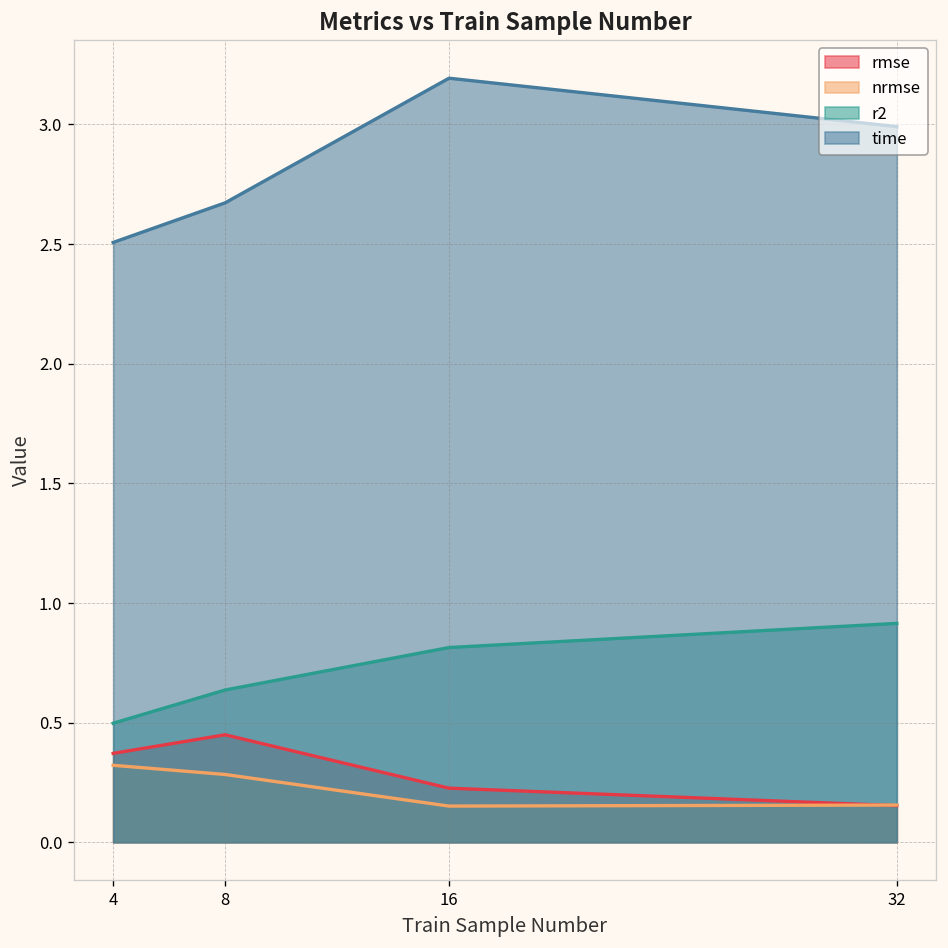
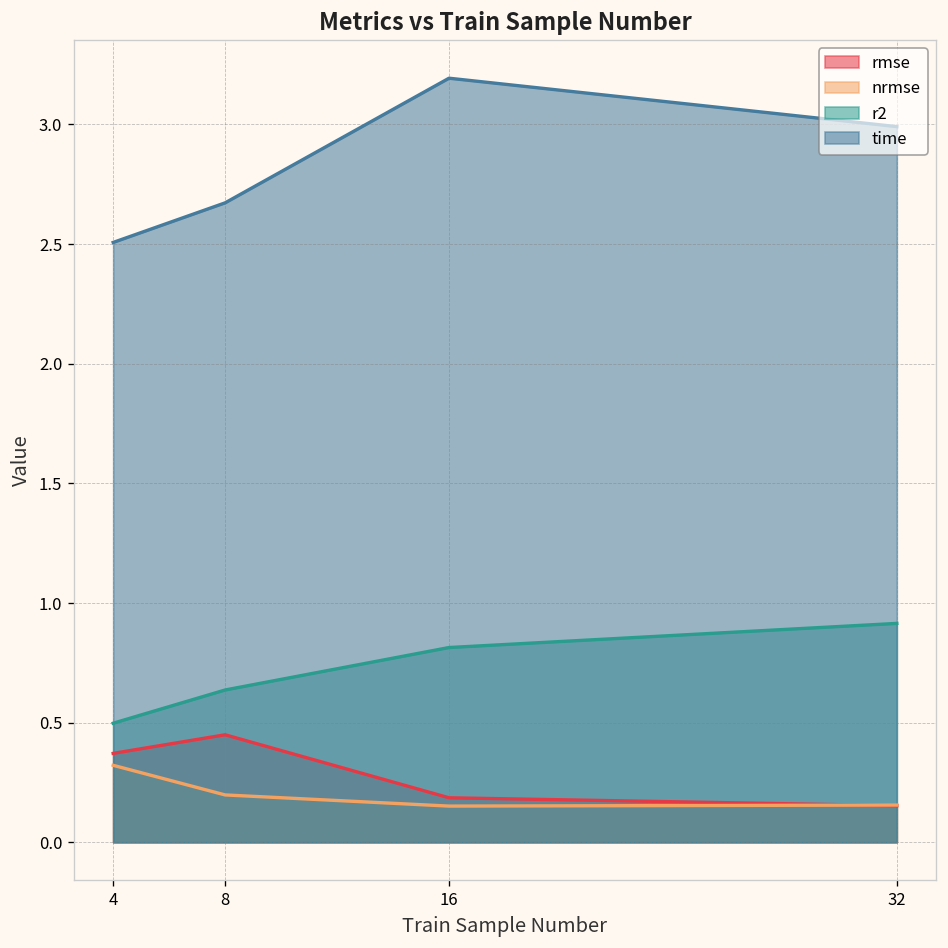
nrmse, 8: 0.28 -> 0.20
rmse, 16: 0.23 -> 0.19
